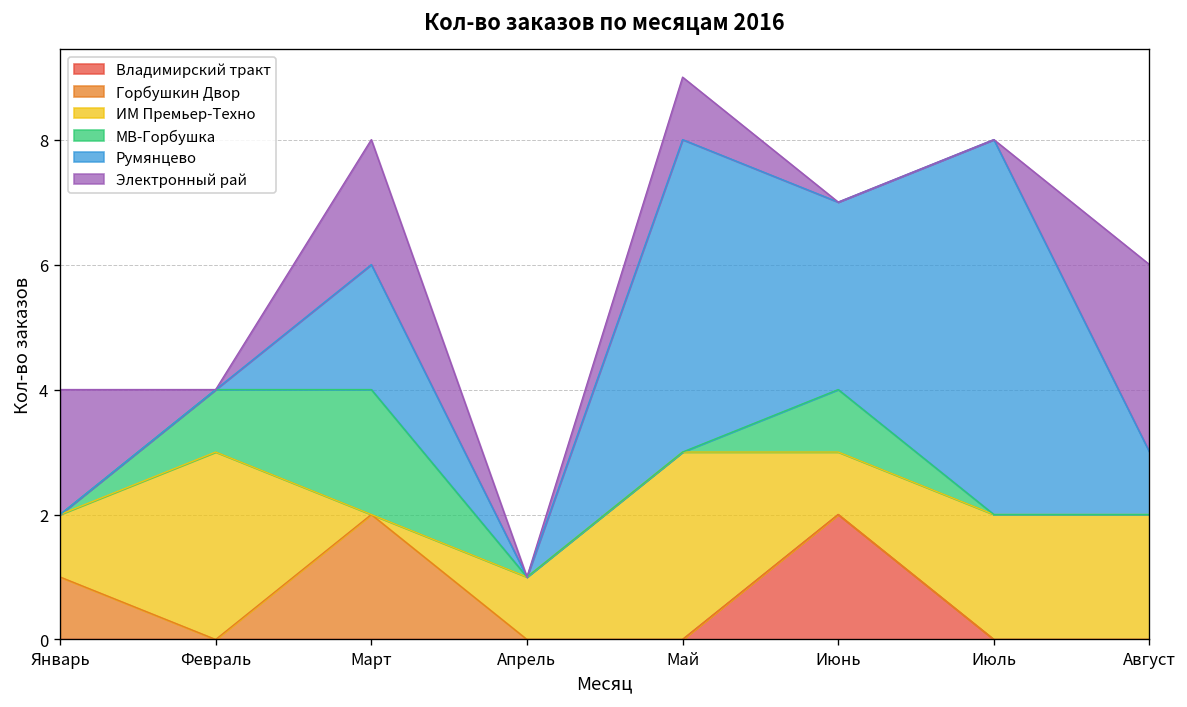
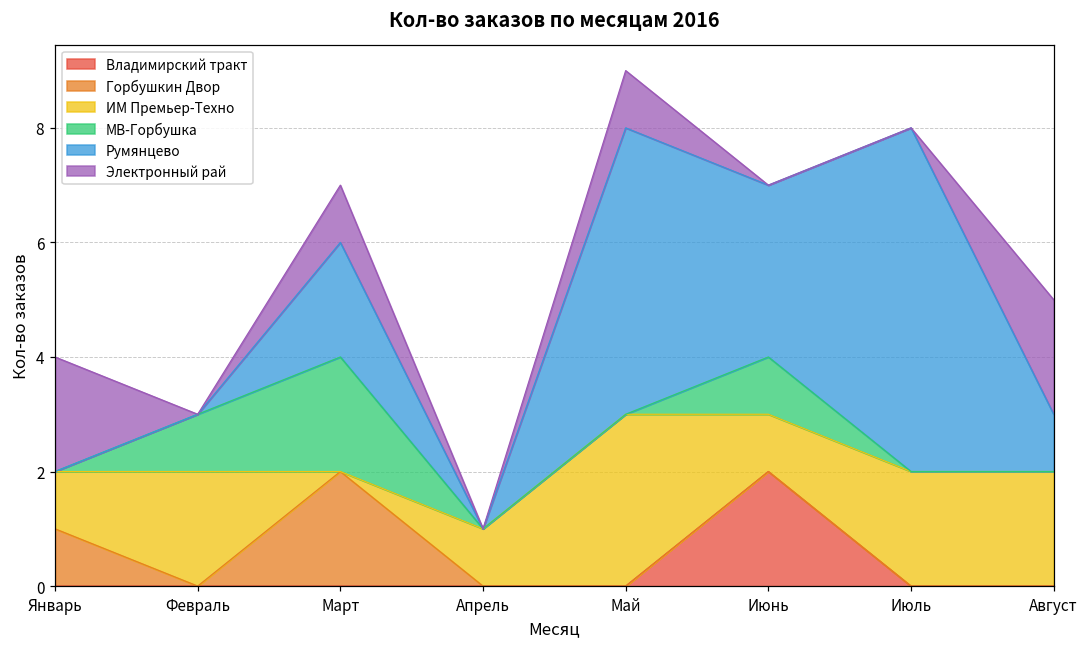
ИМ Премьер-Техно, Февраль: 3 -> 2
Электронный рай, Март: 2 -> 1
Электронный рай, Август: 3 -> 2
